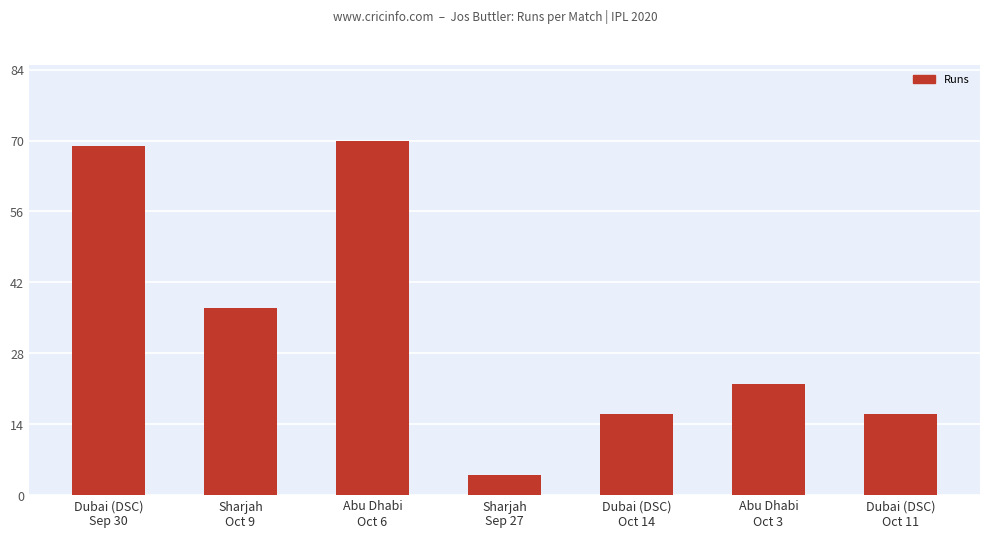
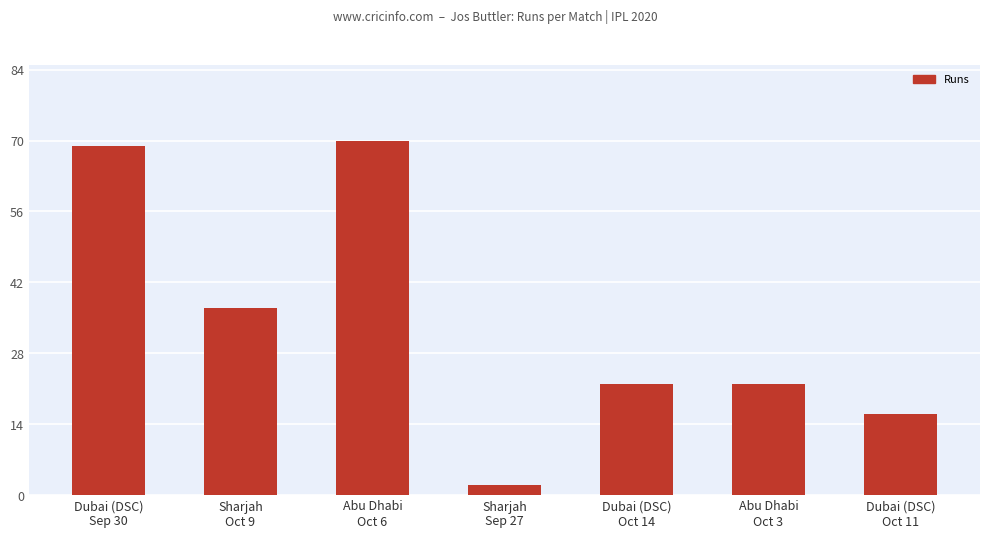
Sharjah Sep 27: 4 -> 2
Dubai (DSC) Oct 14: 16 -> 22
